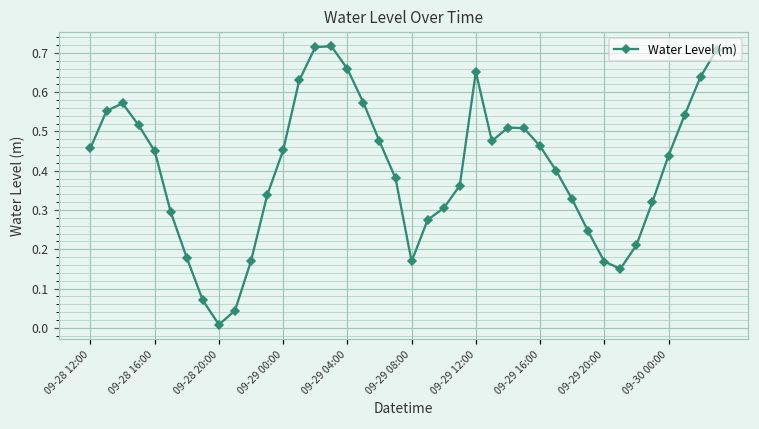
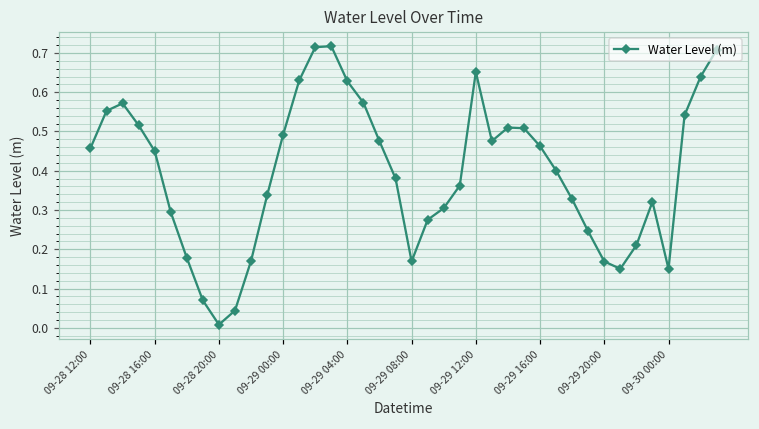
09-29 00:00: 0.45 -> 0.49
09-29 04:00: 0.66 -> 0.63
09-30 00:00: 0.44 -> 0.15
